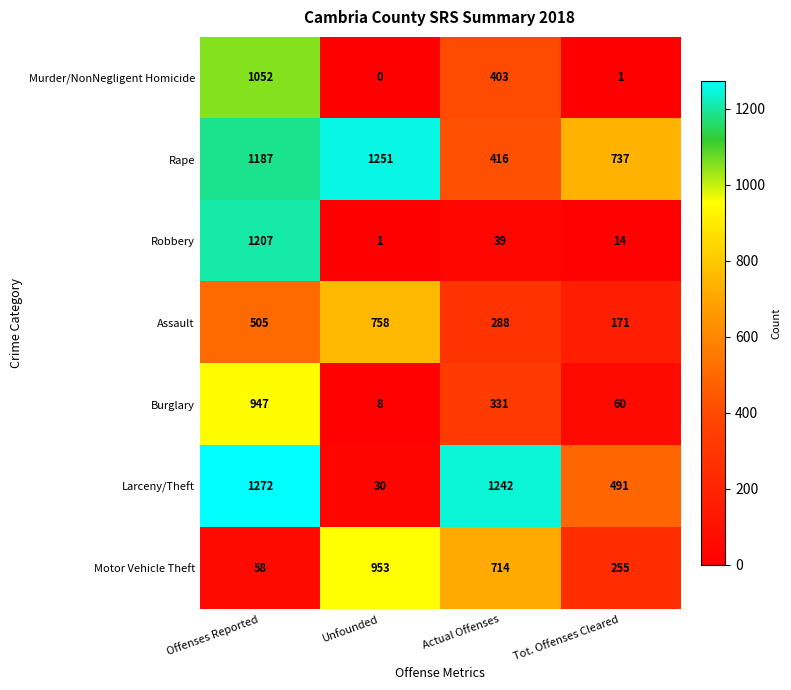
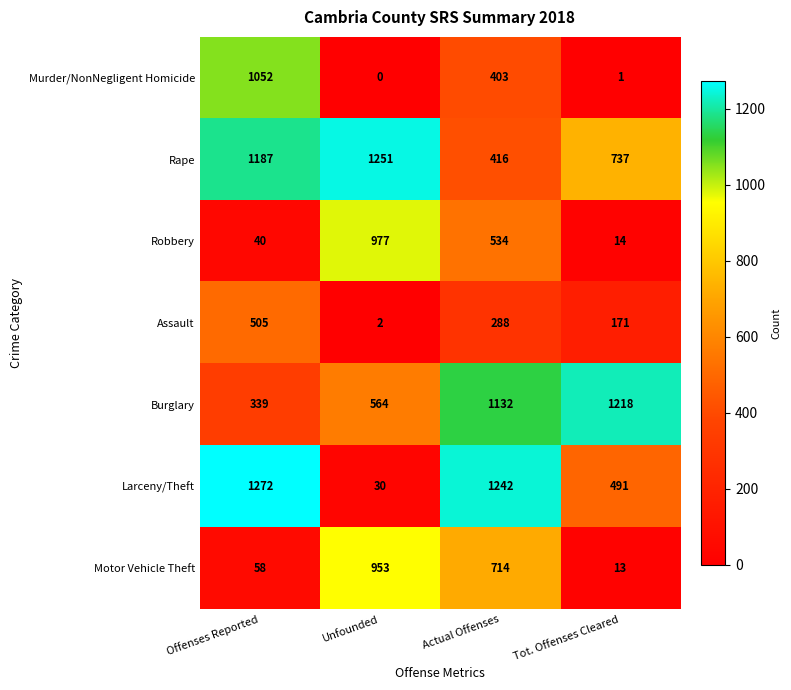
Robbery, Offenses Reported: 1207 -> 40
Robbery, Unfounded: 1 -> 977
Robbery, Actual Offenses: 39 -> 534
Assault, Unfounded: 758 -> 2
Burglary, Offenses Reported: 947 -> 339
Burglary, Unfounded: 8 -> 564
Burglary, Actual Offenses: 331 -> 1132
Burglary, Tot. Offenses Cleared: 60 -> 1218
Motor Vehicle Theft, Tot. Offenses Cleared: 255 -> 13
